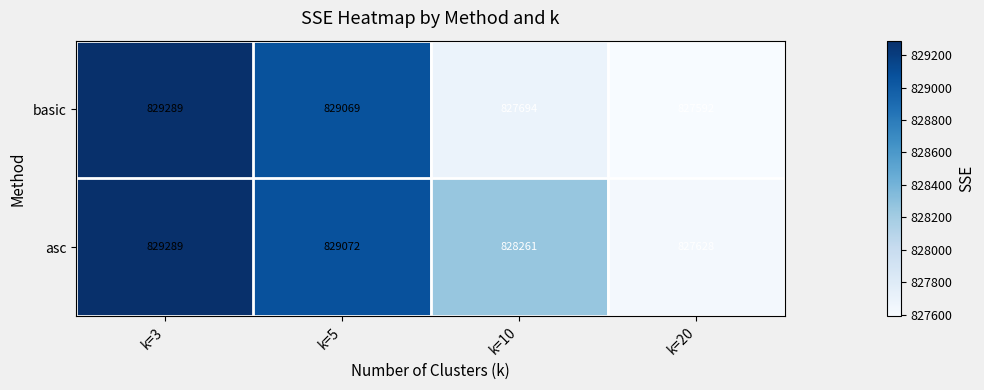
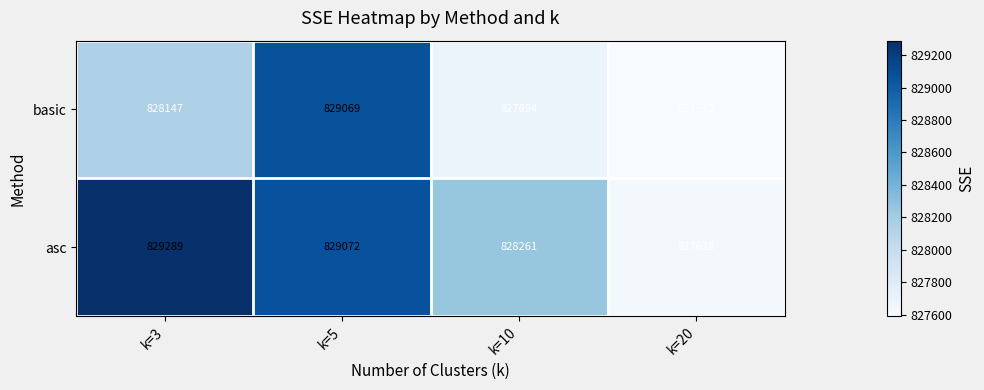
basic, k=3: 829289 -> 828147
